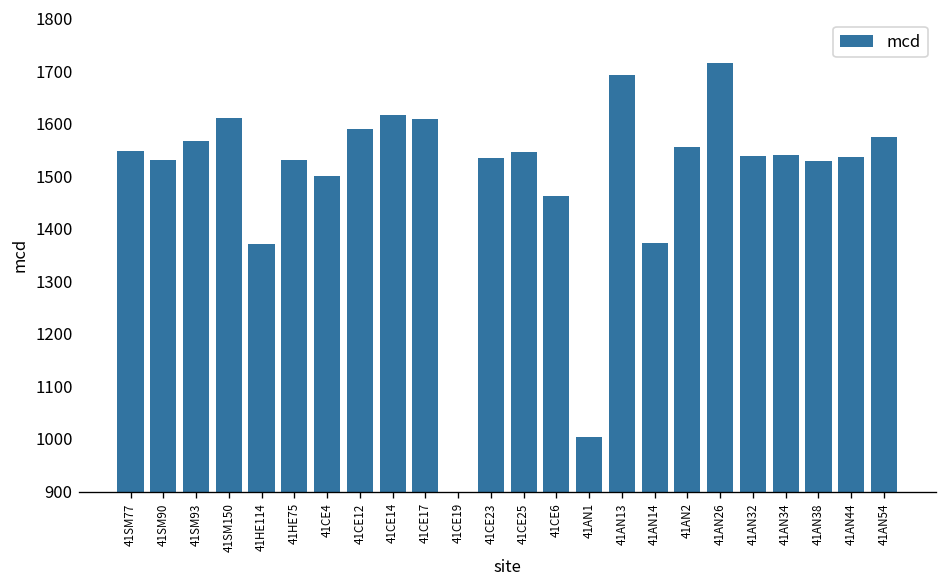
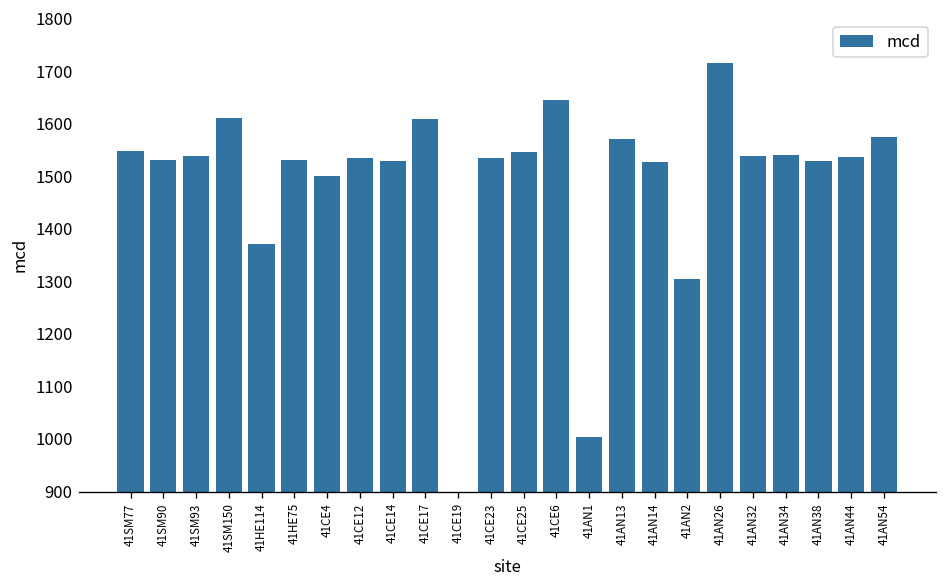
41SM93: 1570 -> 1540
41CE12: 1590 -> 1530
41CE14: 1620 -> 1530
41CE6: 1460 -> 1650
41AN13: 1690 -> 1570
41AN14: 1370 -> 1530
41AN2: 1560 -> 1300
